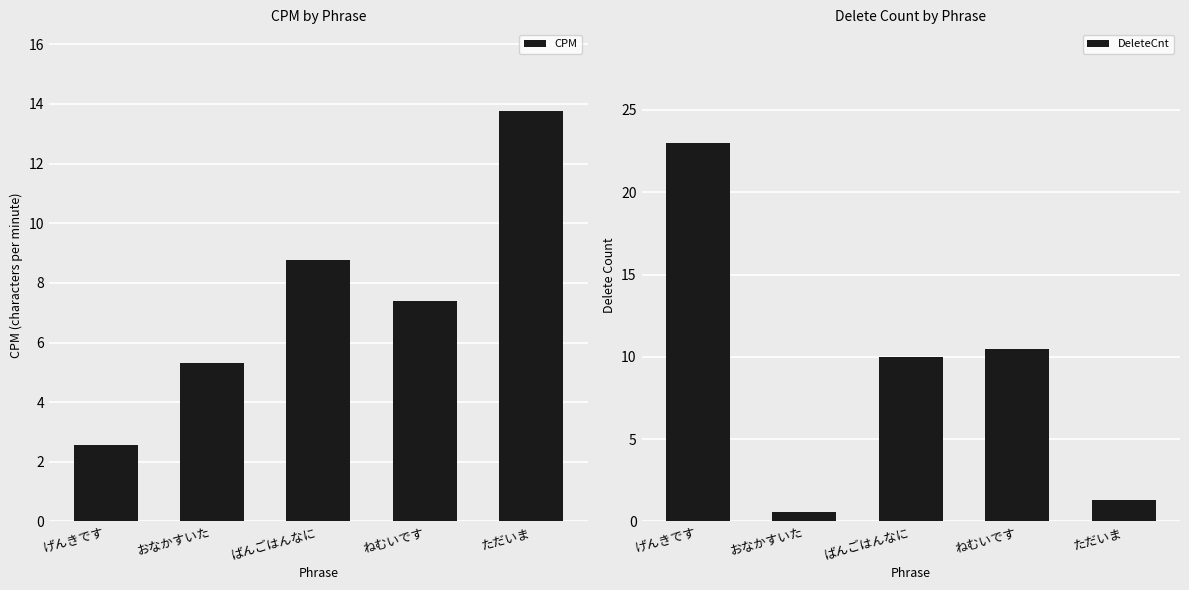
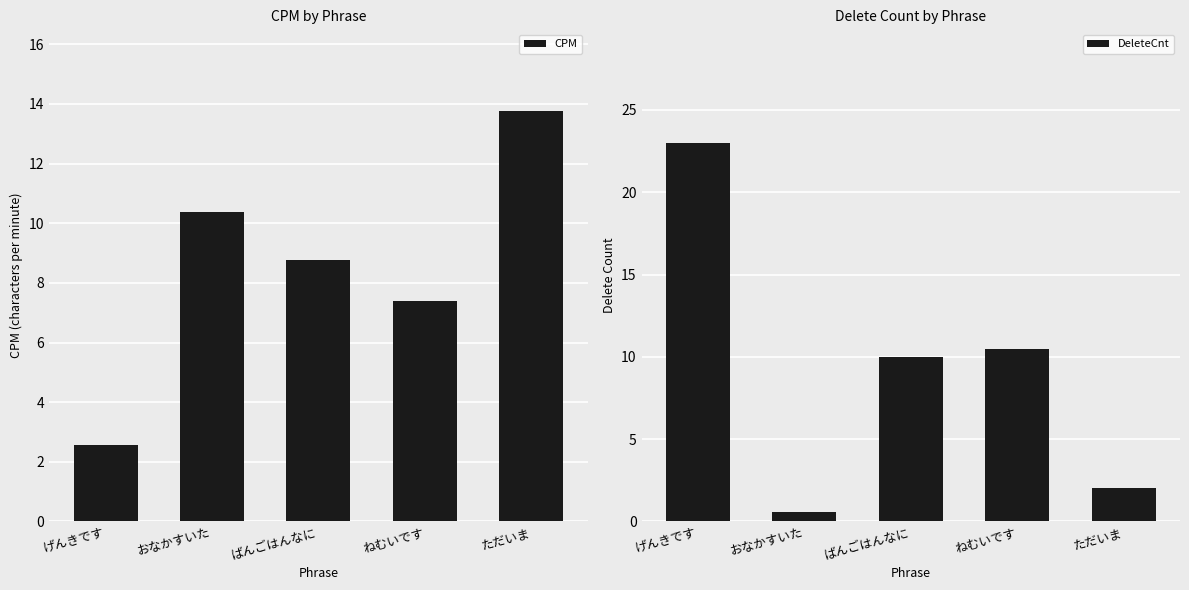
CPM by Phrase, おなかすいた: 5.3 -> 10.4
Delete Count by Phrase, ただいま: 1.3 -> 2.0
